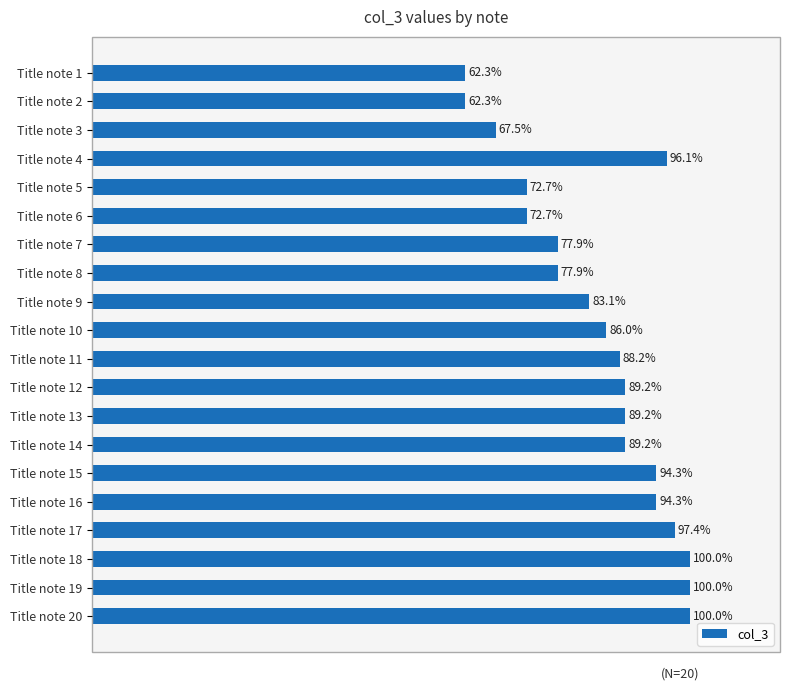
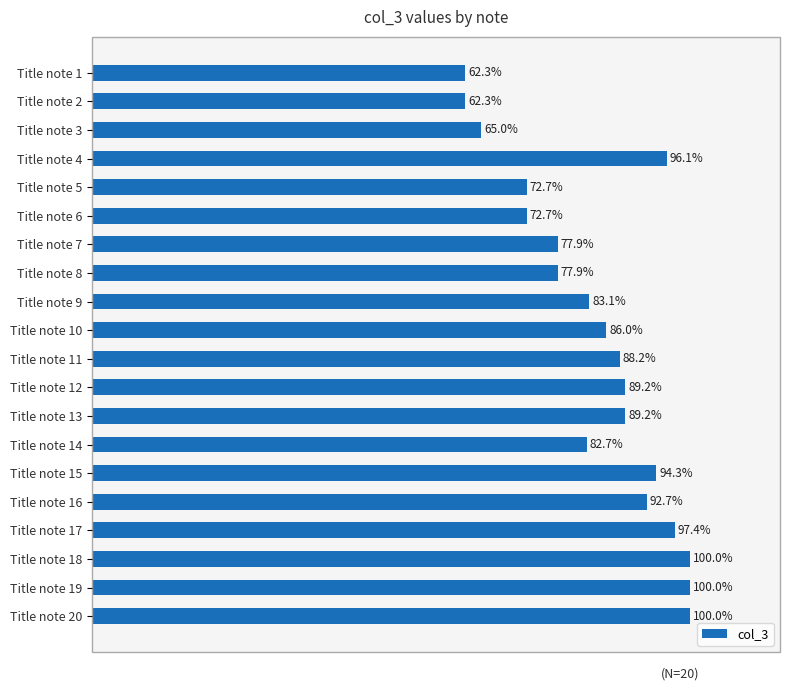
Title note 3: 67.5% -> 65.0%
Title note 14: 89.2% -> 82.7%
Title note 16: 94.3% -> 92.7%
